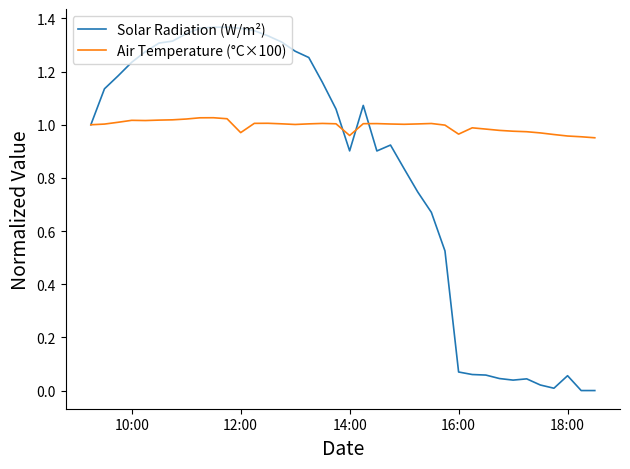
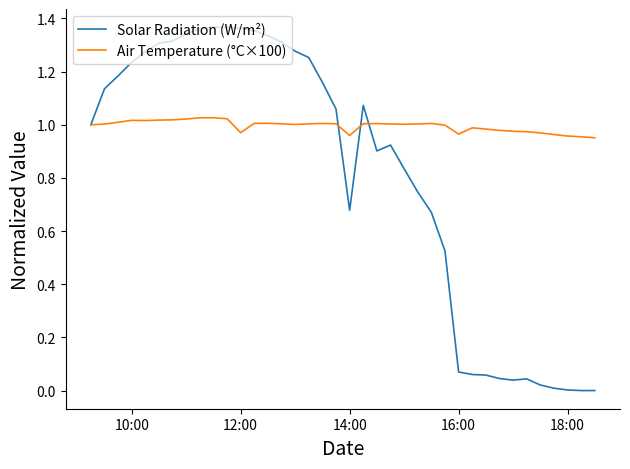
Solar Radiation (W/m²), 14:00: 0.90 -> 0.68
Solar Radiation (W/m²), 18:00: 0.06 -> 0.00
